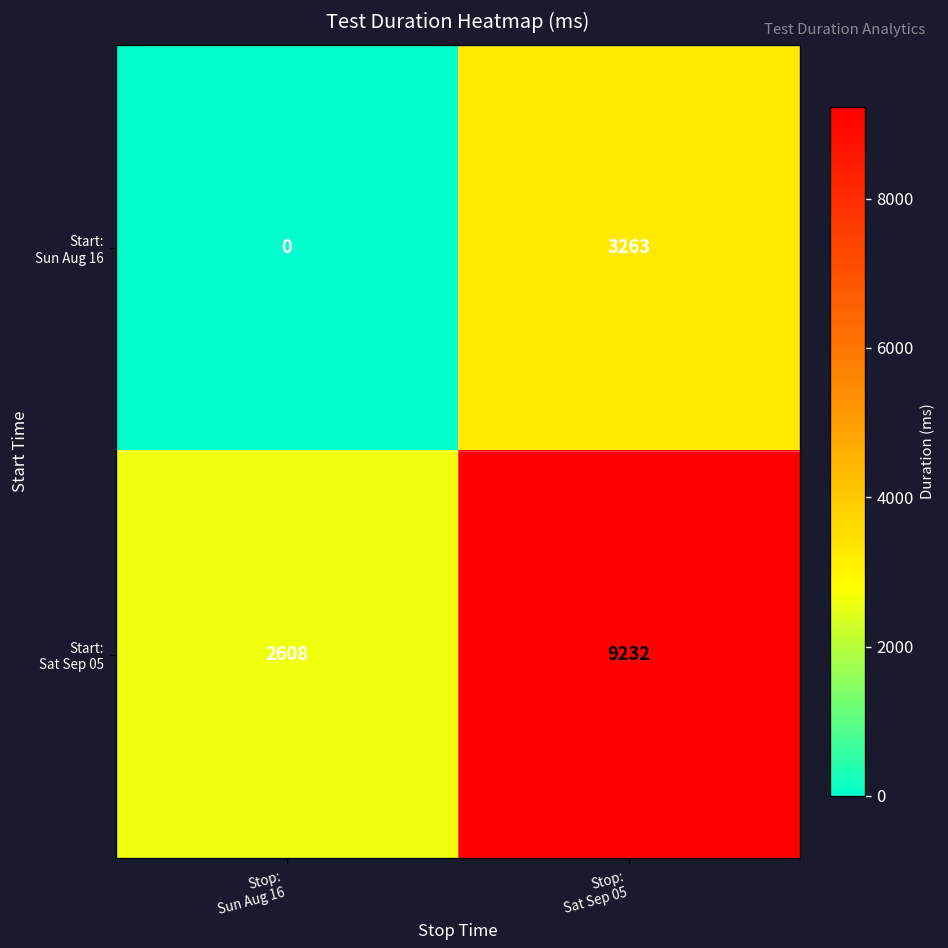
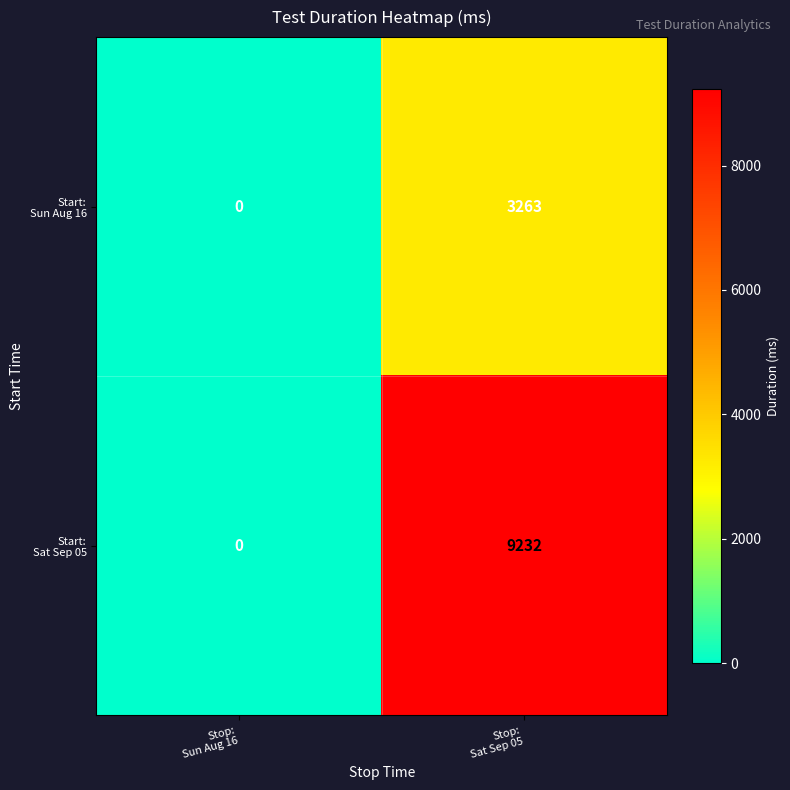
Start: Sat Sep 05, Stop: Sun Aug 16: 2608 -> 0
